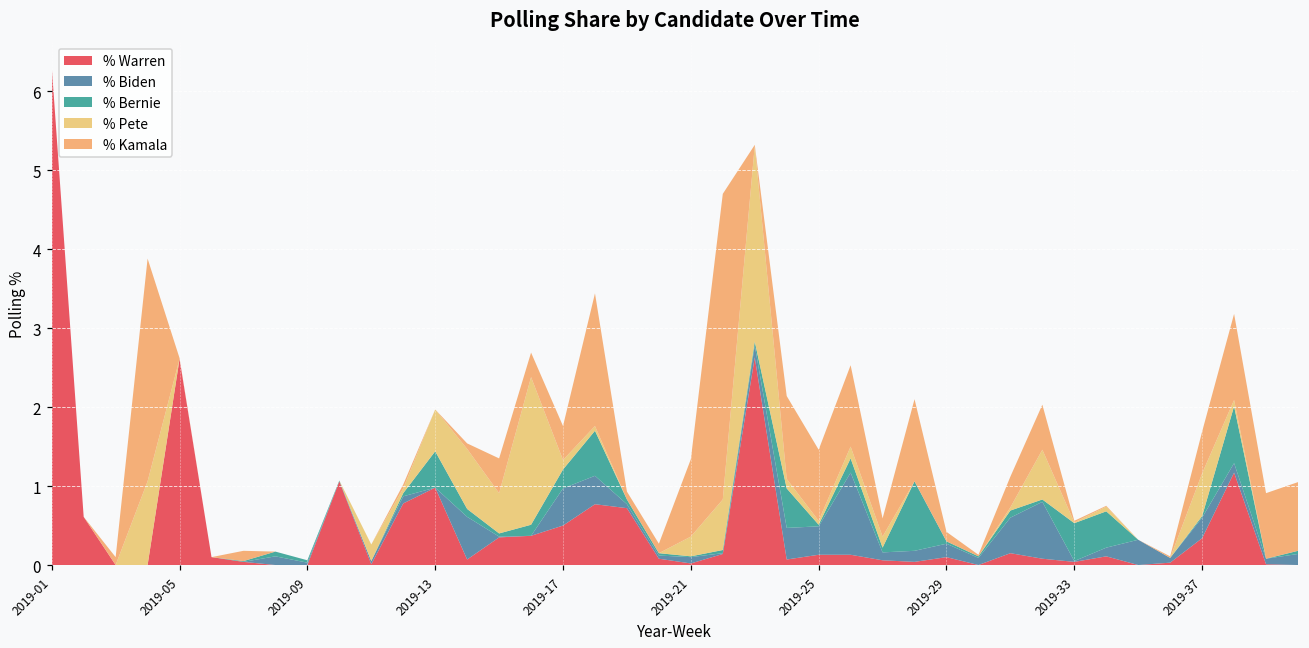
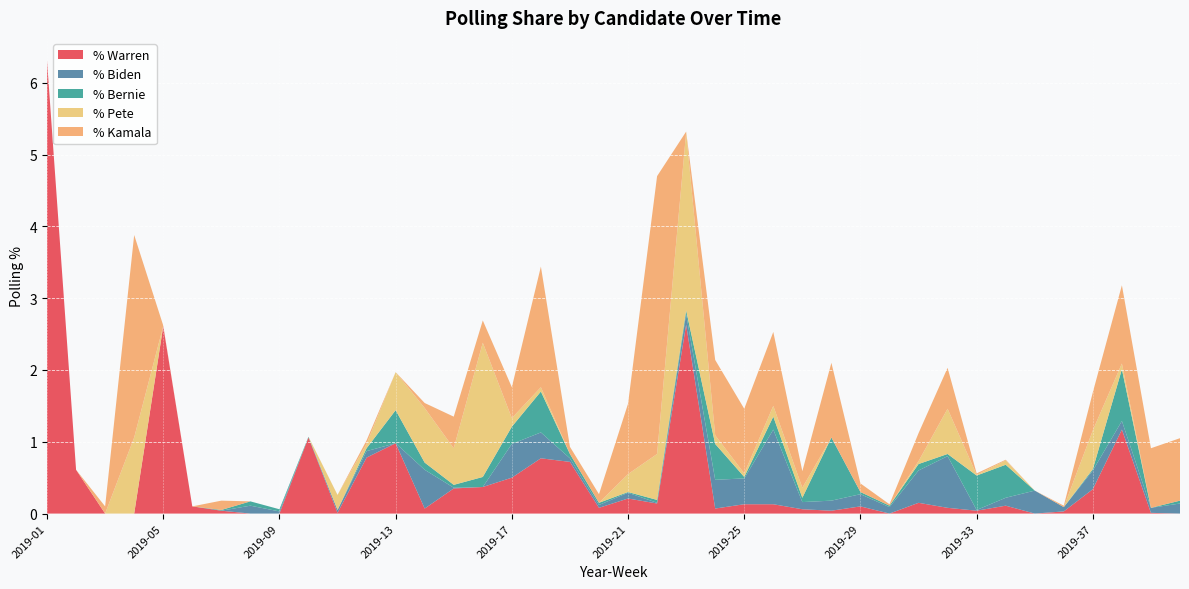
% Warren, 2019-21: 0.0 -> 0.2
